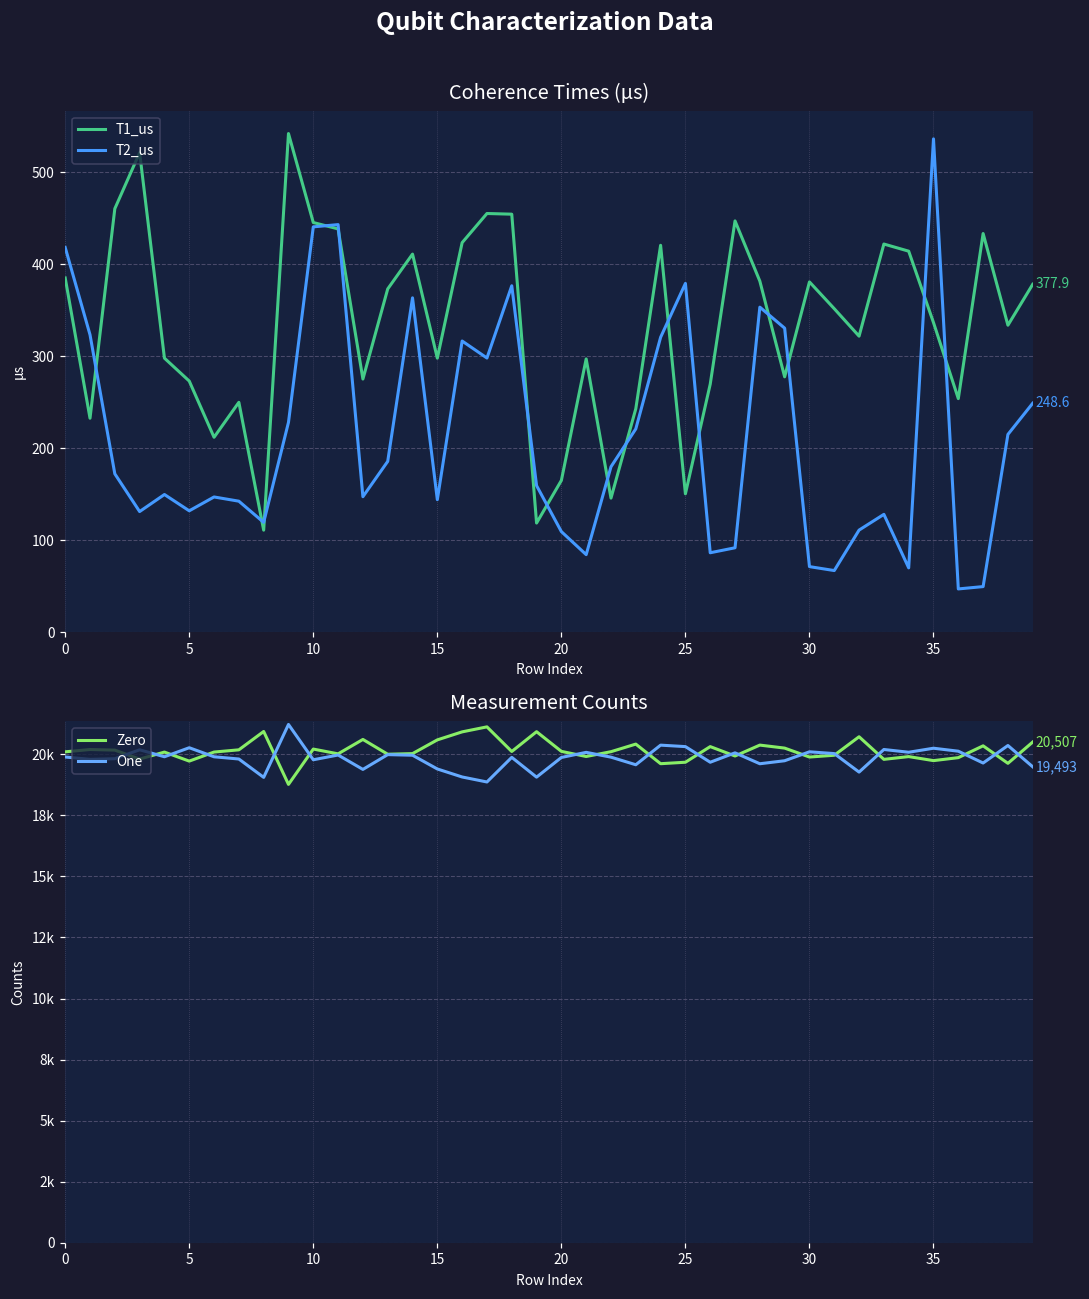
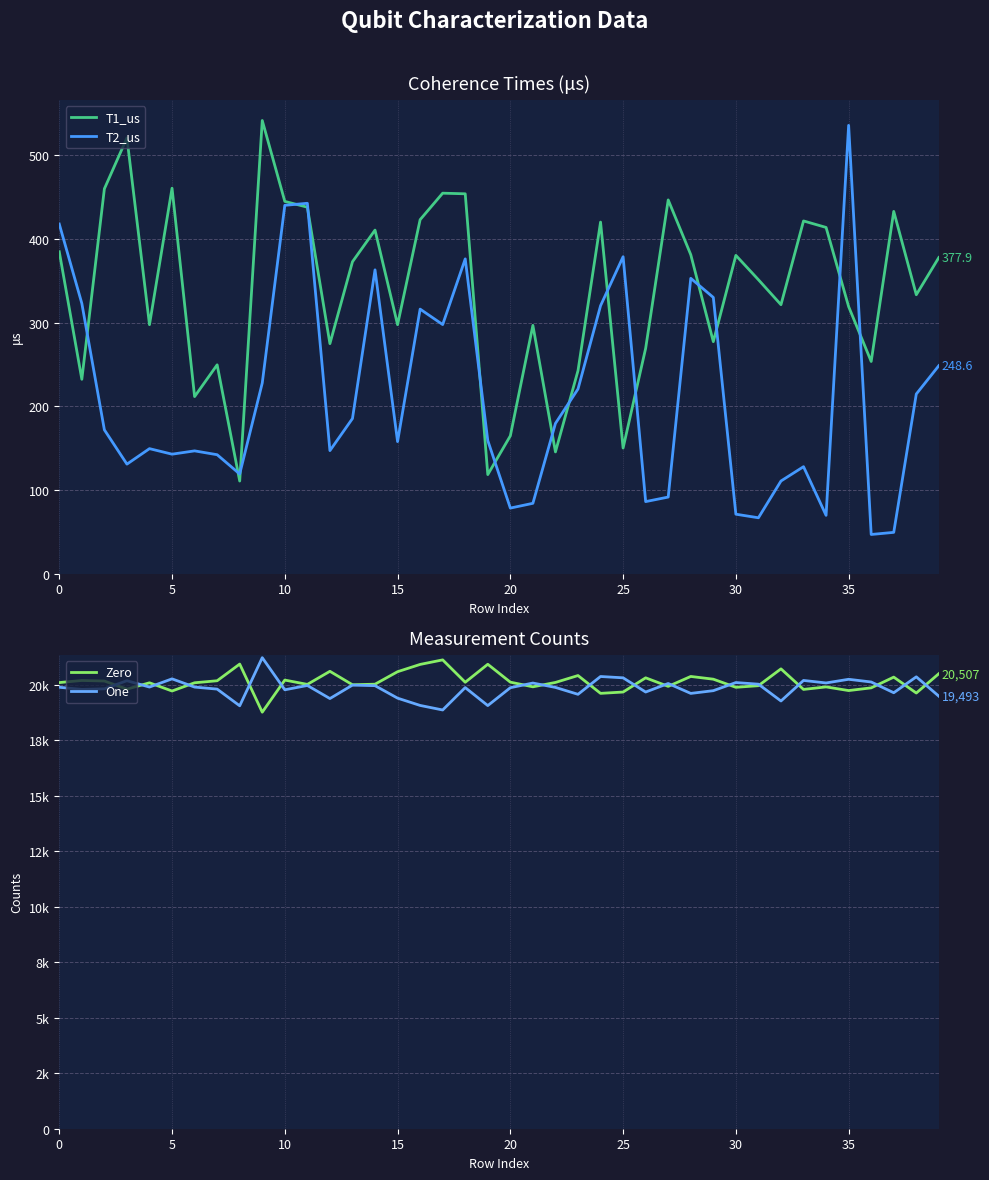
Coherence Times (μs), T1_us, 5: 270 -> 460
Coherence Times (μs), T2_us, 5: 130 -> 140
Coherence Times (μs), T2_us, 15: 140 -> 160
Coherence Times (μs), T2_us, 20: 110 -> 80
Coherence Times (μs), T1_us, 35: 340 -> 320
